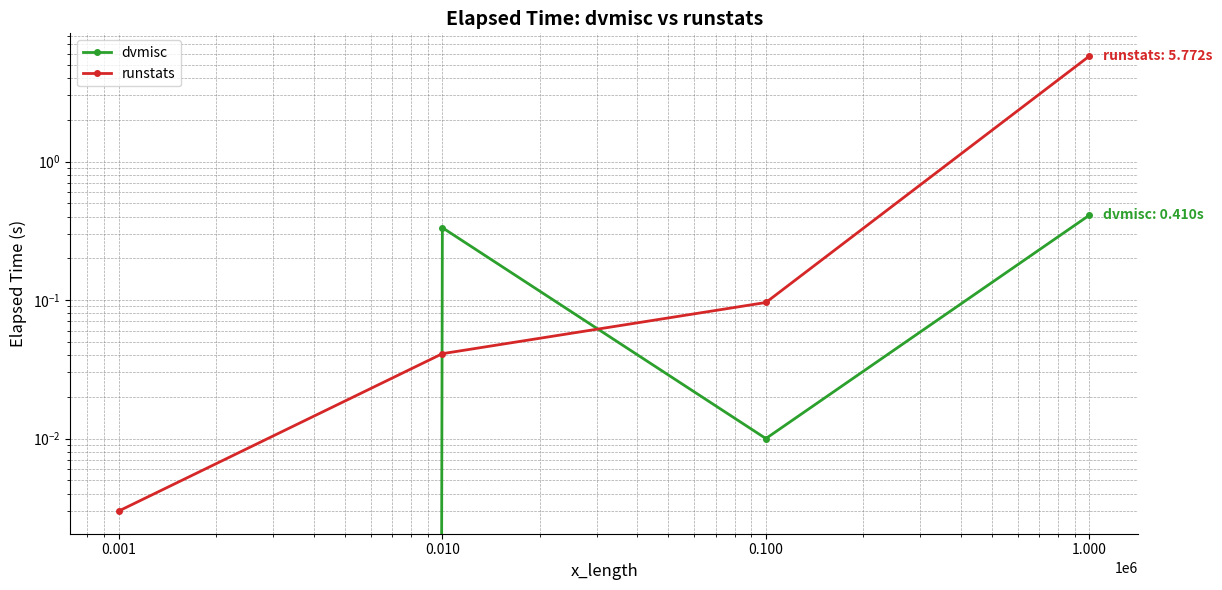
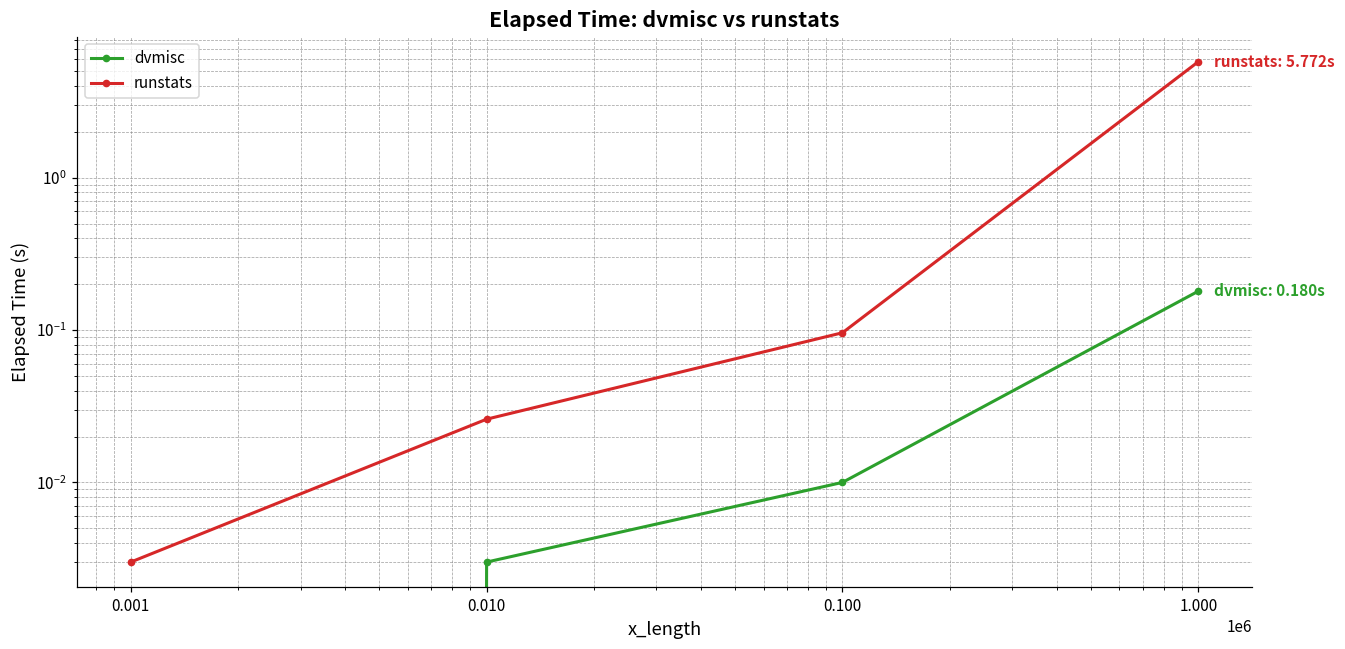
dvmisc, 0.010: 0.33 -> 0.003
runstats, 0.010: 0.041 -> 0.026
dvmisc, 1.000: 0.410s -> 0.180s
